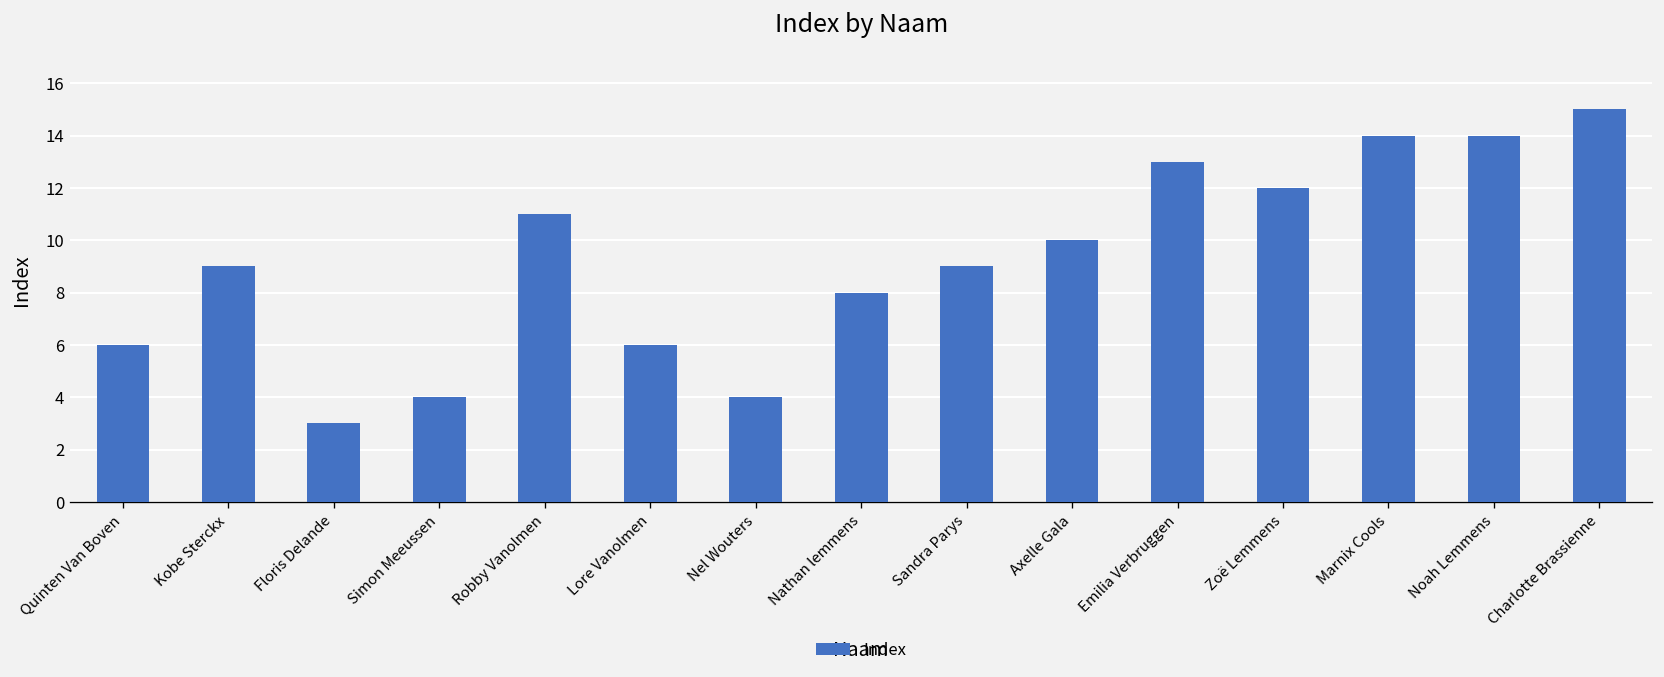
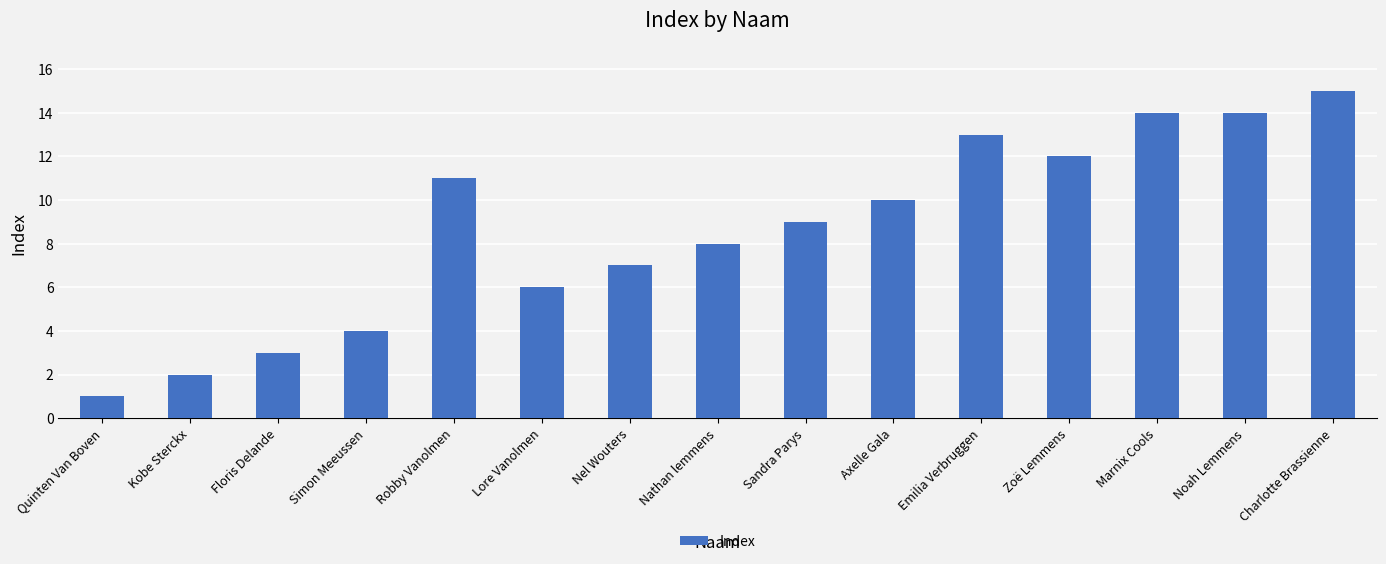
Quinten Van Boven: 6 -> 1
Kobe Sterckx: 9 -> 2
Nel Wouters: 4 -> 7
